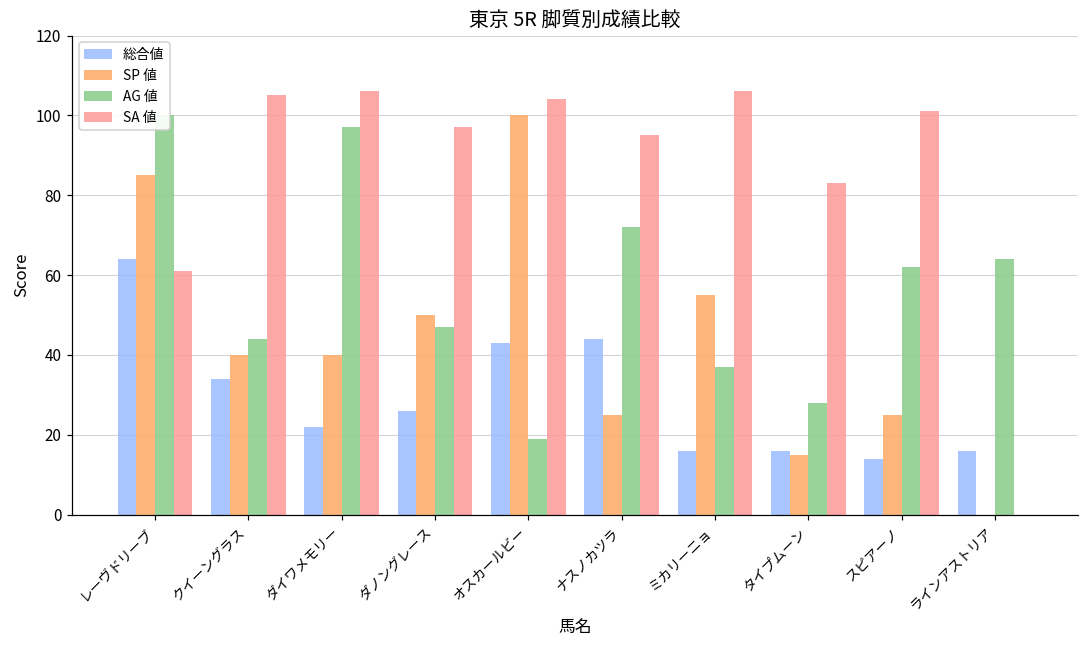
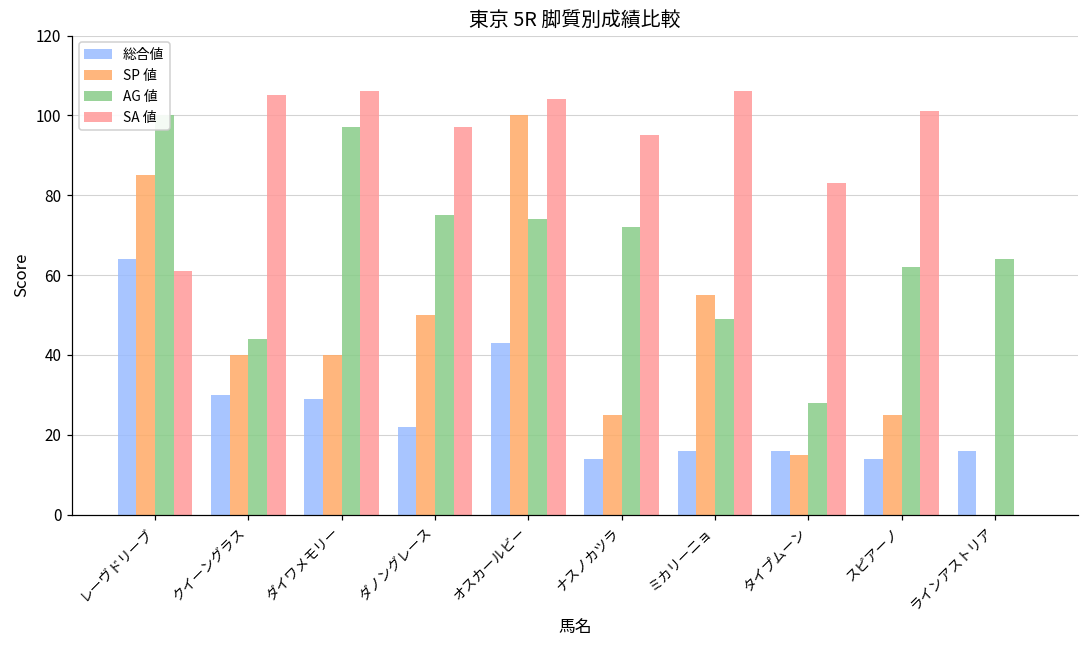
総合値, クイーングラス: 34 -> 30
総合値, ダイワメモリー: 22 -> 29
総合値, ダノングレース: 26 -> 22
AG 値, ダノングレース: 47 -> 75
AG 値, オスカールビー: 19 -> 74
総合値, ナスノカツラ: 44 -> 14
AG 値, ミカリーニョ: 37 -> 49
